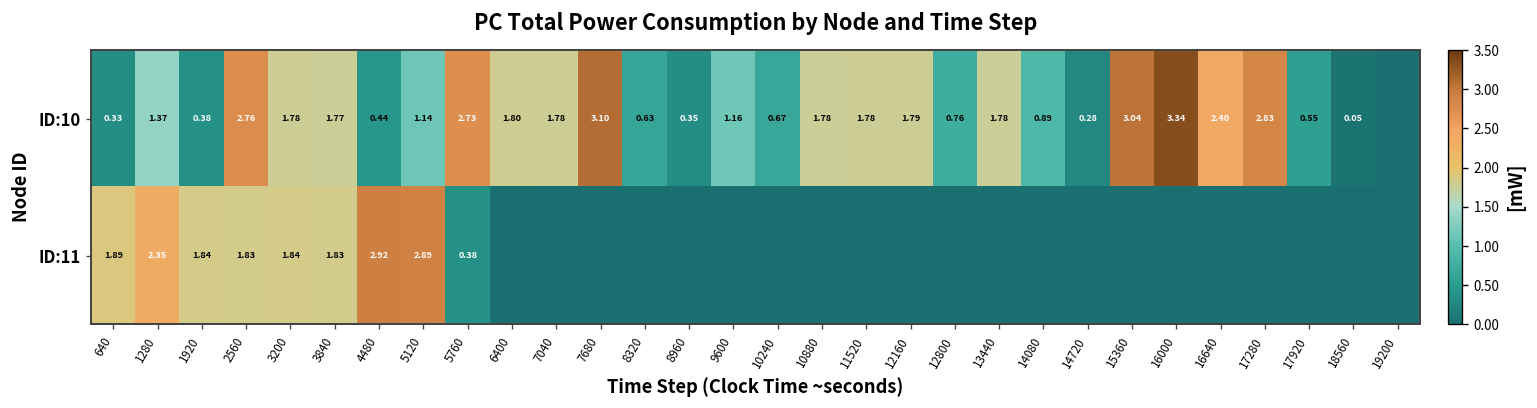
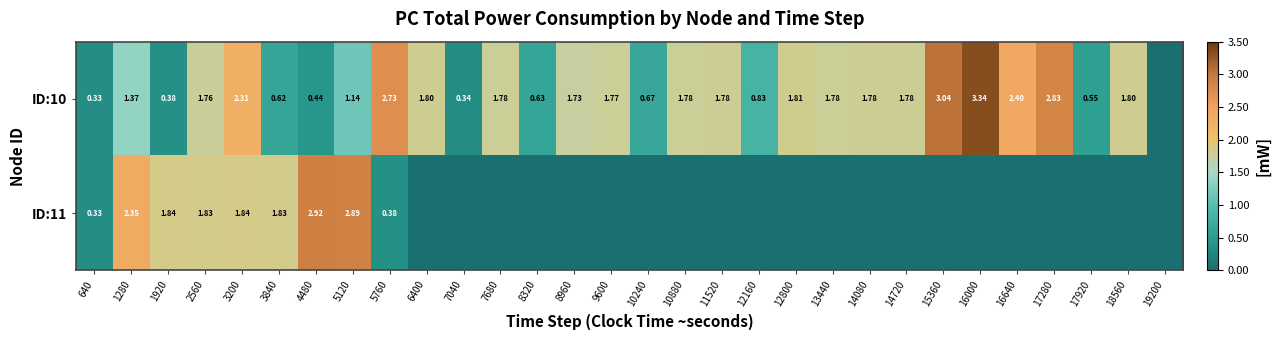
ID:10, 2560: 2.76 -> 1.76
ID:10, 3200: 1.78 -> 2.31
ID:10, 3840: 1.77 -> 0.62
ID:10, 7040: 1.78 -> 0.34
ID:10, 7680: 3.10 -> 1.78
ID:10, 8960: 0.35 -> 1.73
ID:10, 9600: 1.16 -> 1.77
ID:10, 12160: 1.79 -> 0.83
ID:10, 12800: 0.76 -> 1.81
ID:10, 14080: 0.89 -> 1.78
ID:10, 14720: 0.28 -> 1.78
ID:10, 18560: 0.05 -> 1.80
ID:11, 640: 1.89 -> 0.33
